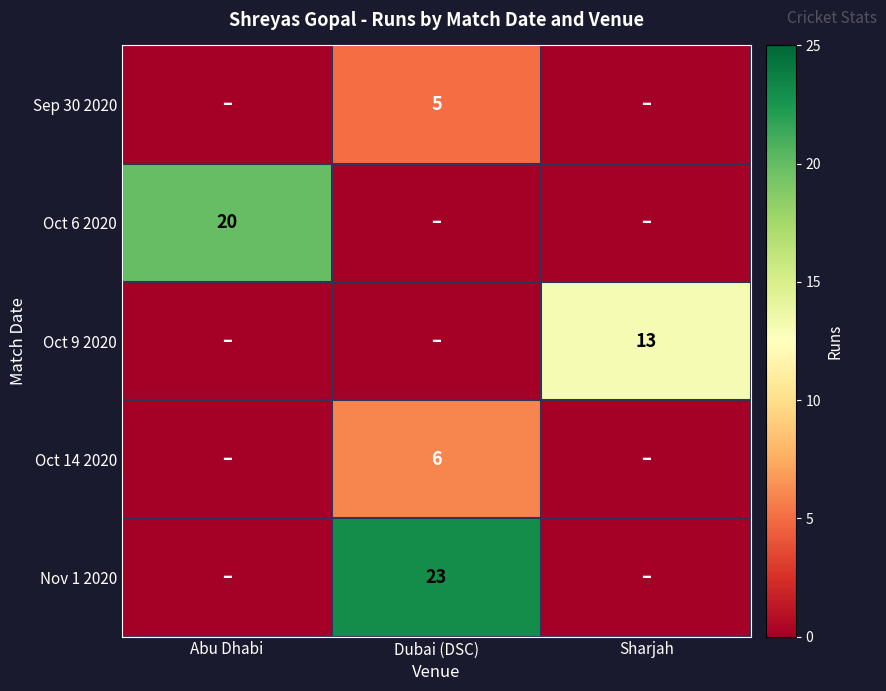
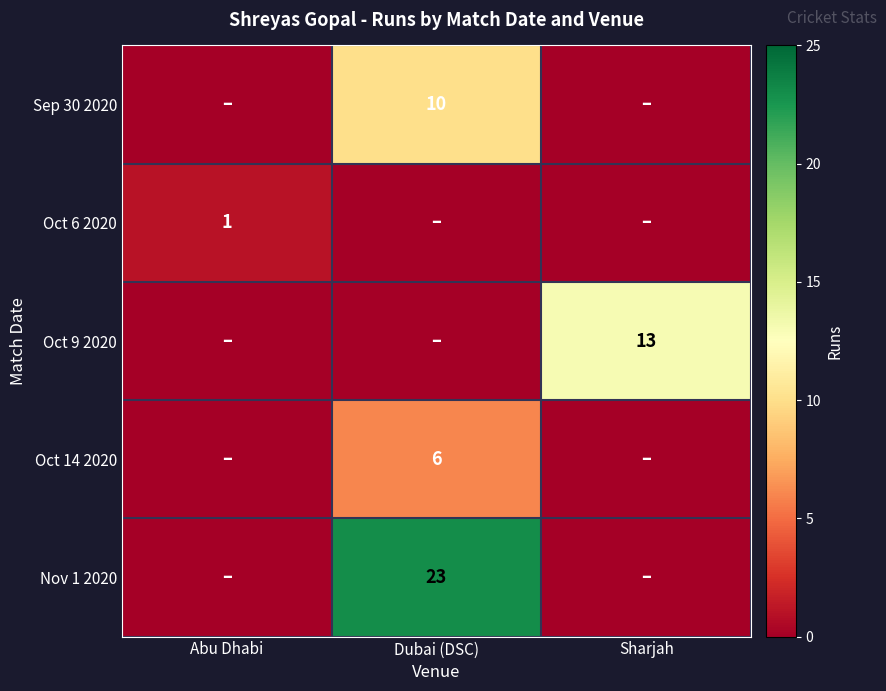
Sep 30 2020, Dubai (DSC): 5 -> 10
Oct 6 2020, Abu Dhabi: 20 -> 1
